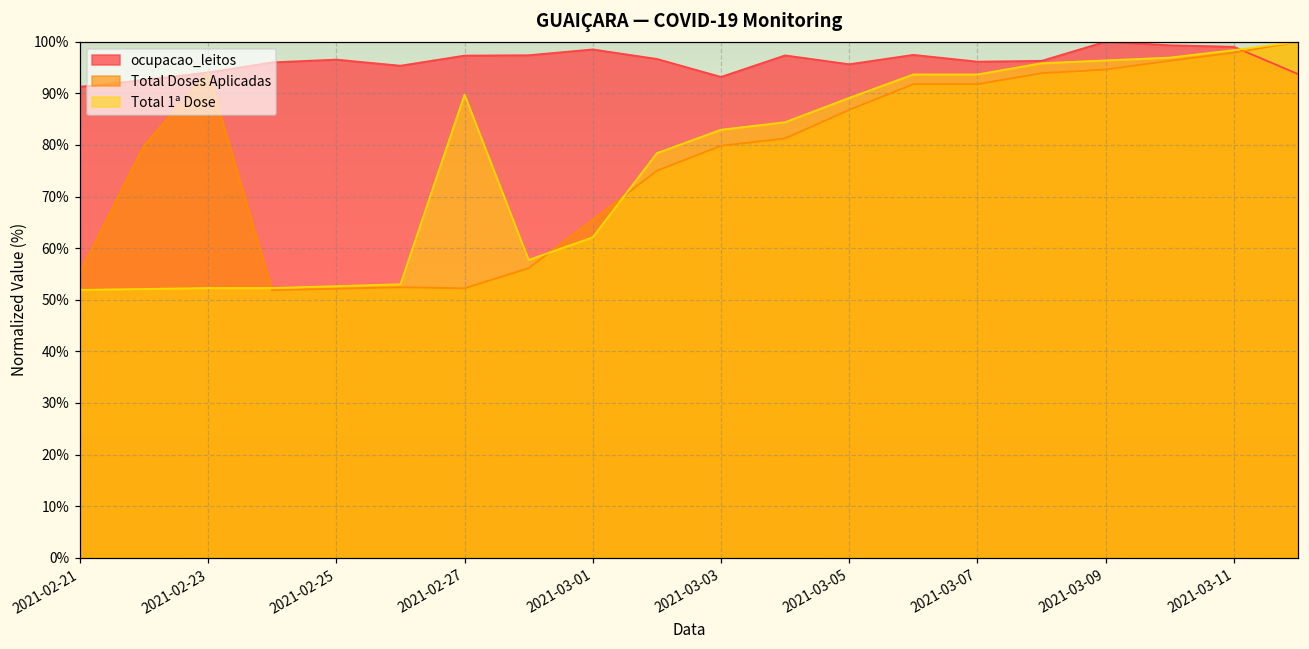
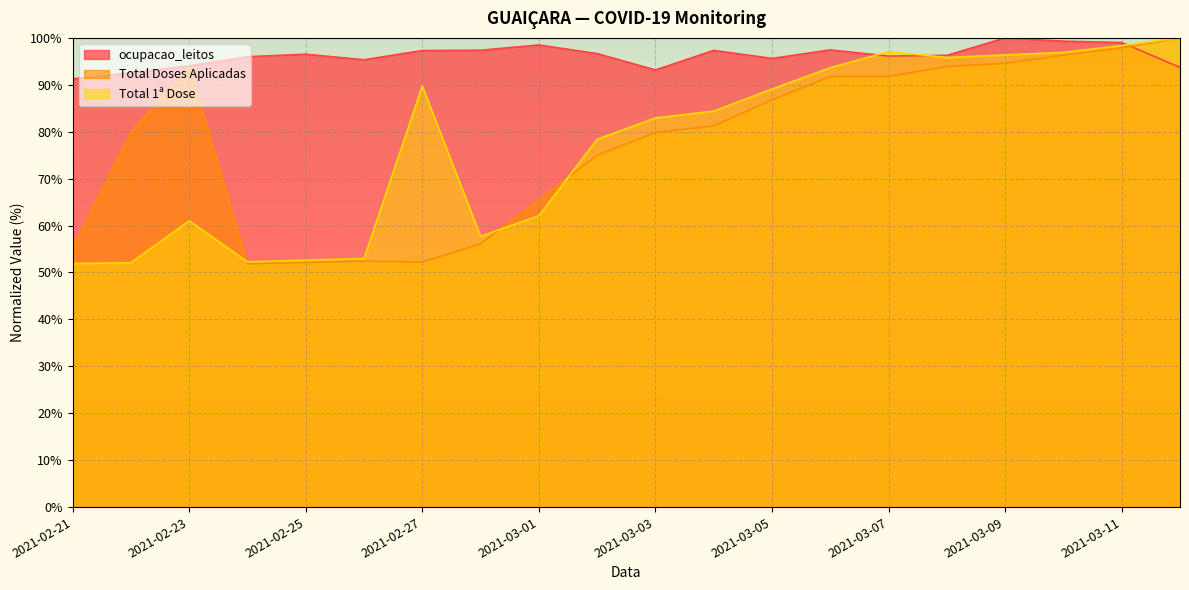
Total 1ª Dose, 2021-02-23: 52% -> 61%
Total 1ª Dose, 2021-03-07: 94% -> 97%
